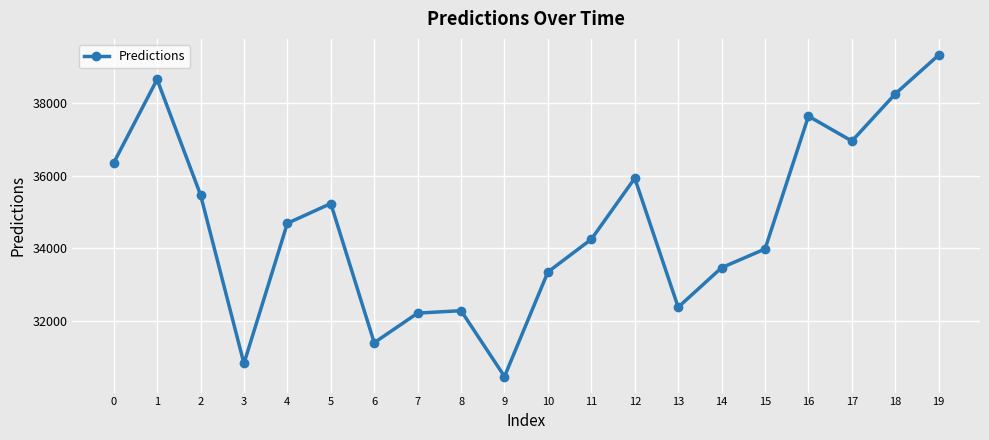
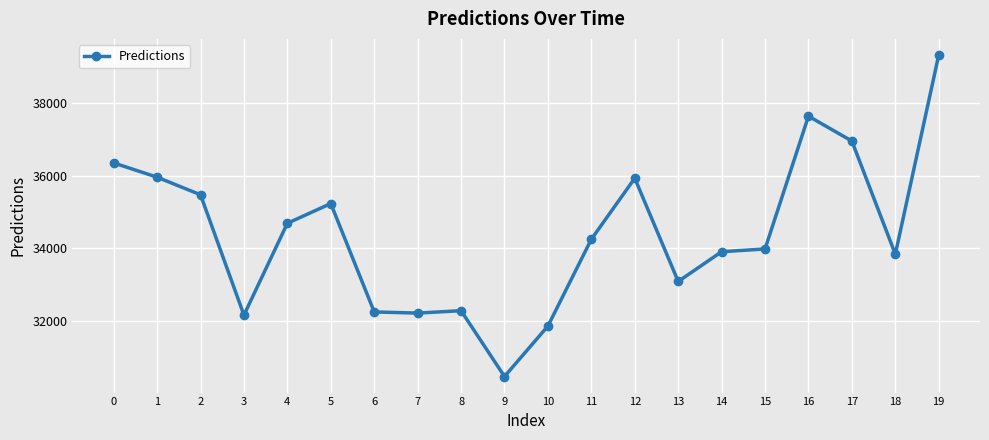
1: 38600 -> 36000
3: 30800 -> 32200
6: 31400 -> 32200
10: 33300 -> 31900
13: 32400 -> 33100
14: 33500 -> 33900
18: 38200 -> 33800
